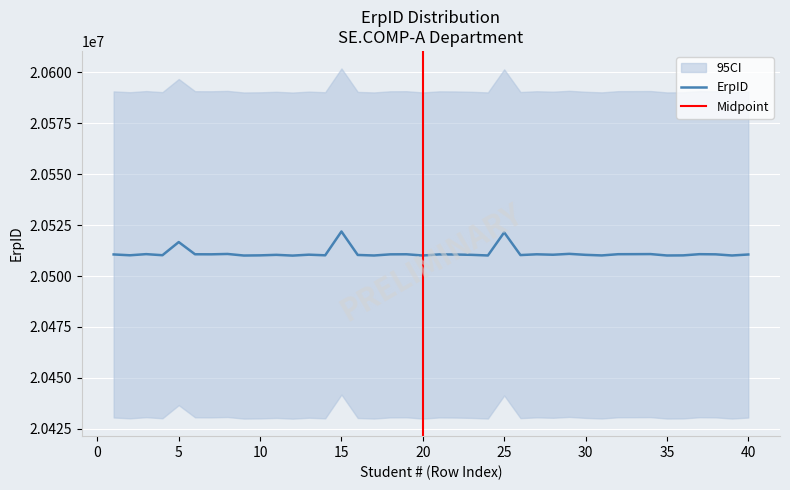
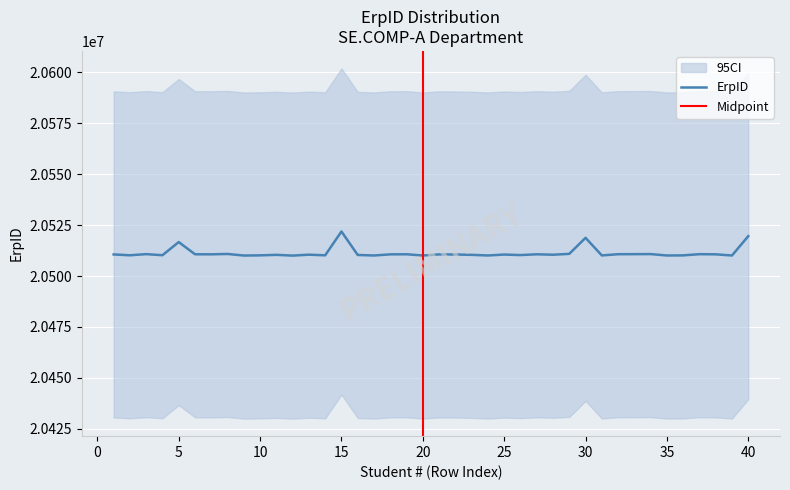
ErpID, 25: 20521000 -> 20511000
ErpID, 30: 20510000 -> 20519000
ErpID, 40: 20511000 -> 20520000
